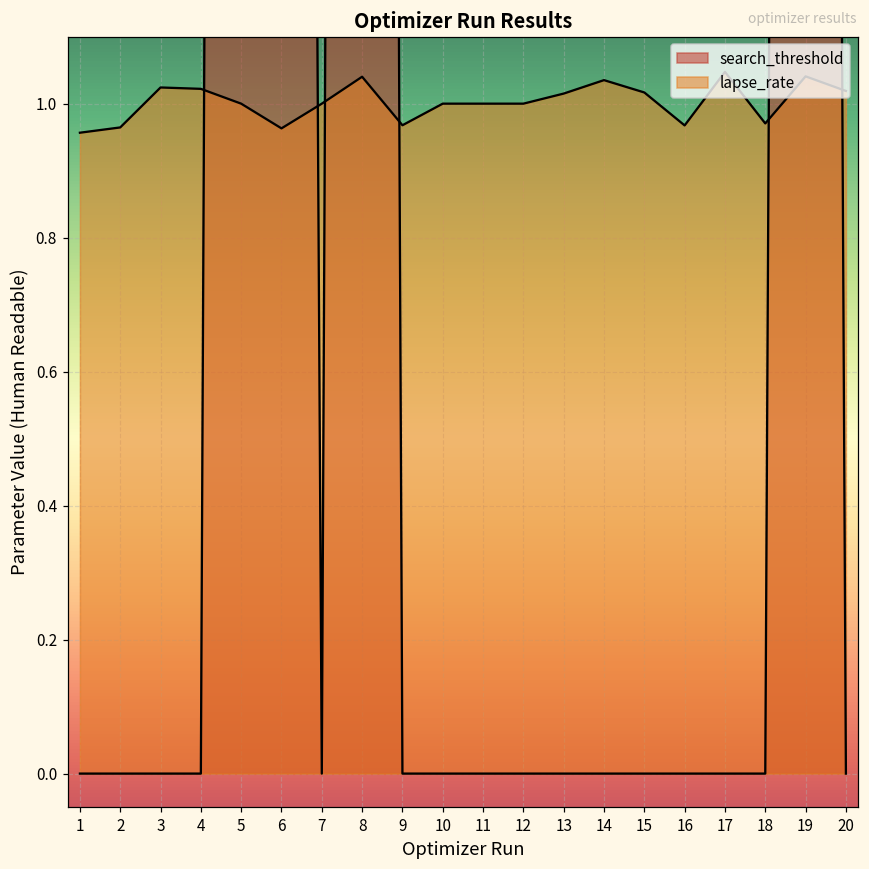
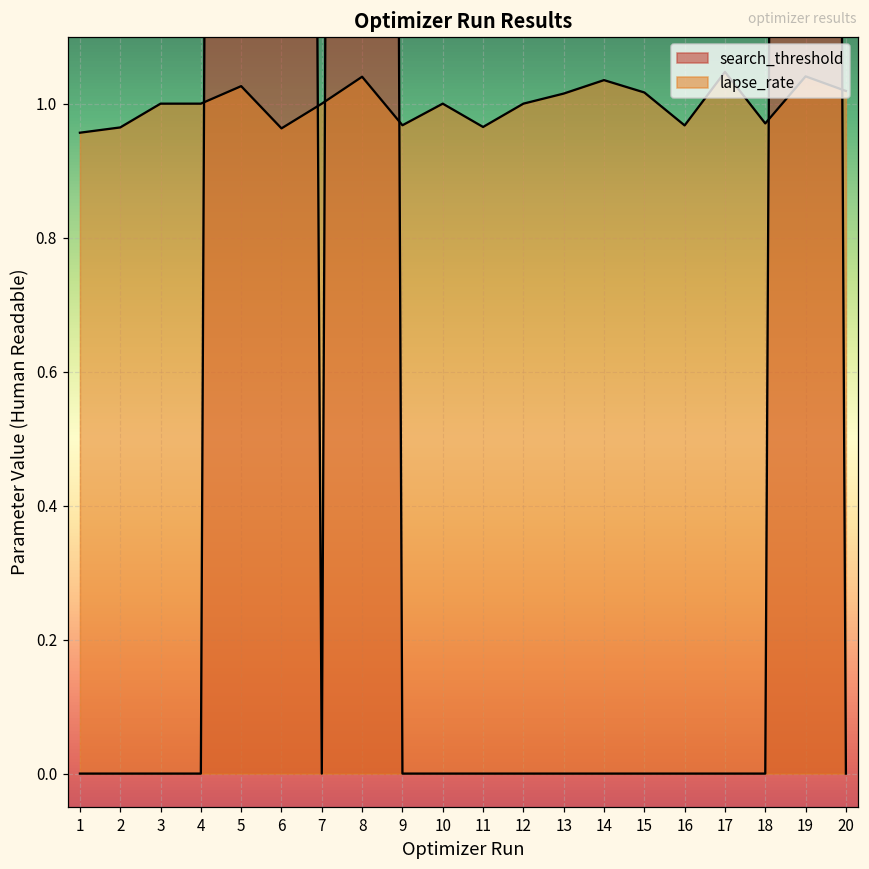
lapse_rate, 3: 1.02 -> 1.00
lapse_rate, 4: 1.02 -> 1.00
lapse_rate, 5: 1.00 -> 1.03
lapse_rate, 11: 1.00 -> 0.97
